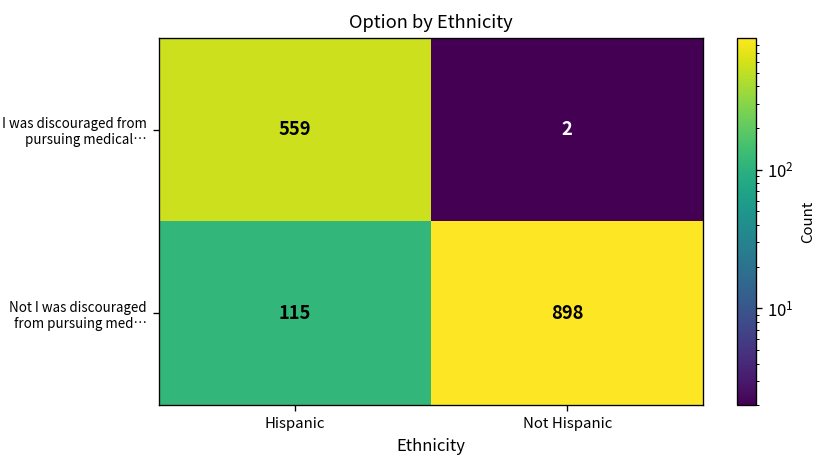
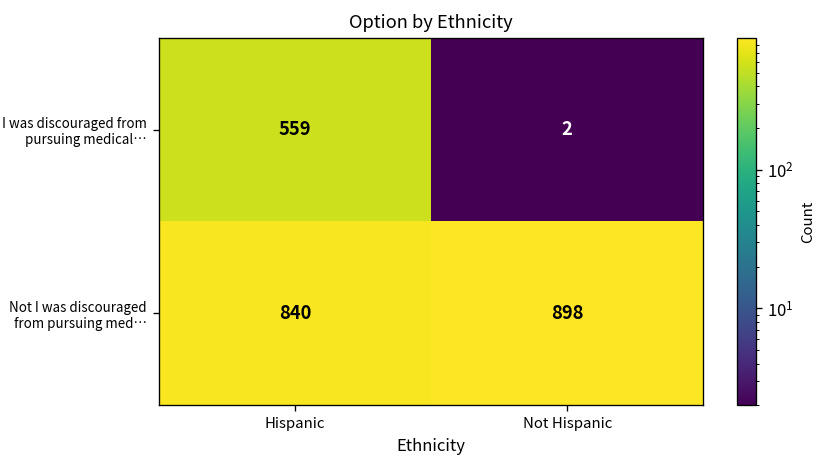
Not I was discouraged from pursuing med…, Hispanic: 115 -> 840
